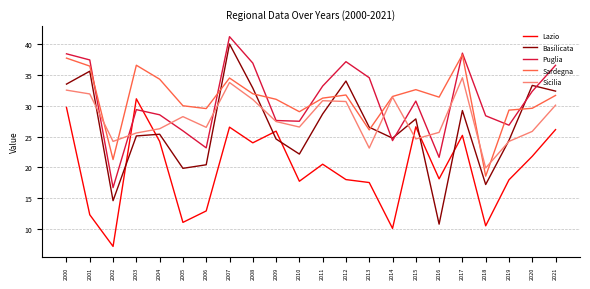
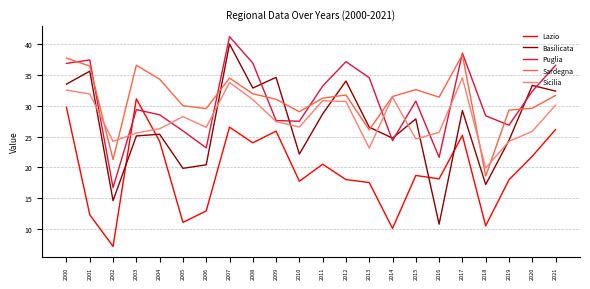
Puglia, 2000: 38 -> 37
Basilicata, 2009: 25 -> 35
Lazio, 2015: 27 -> 19
